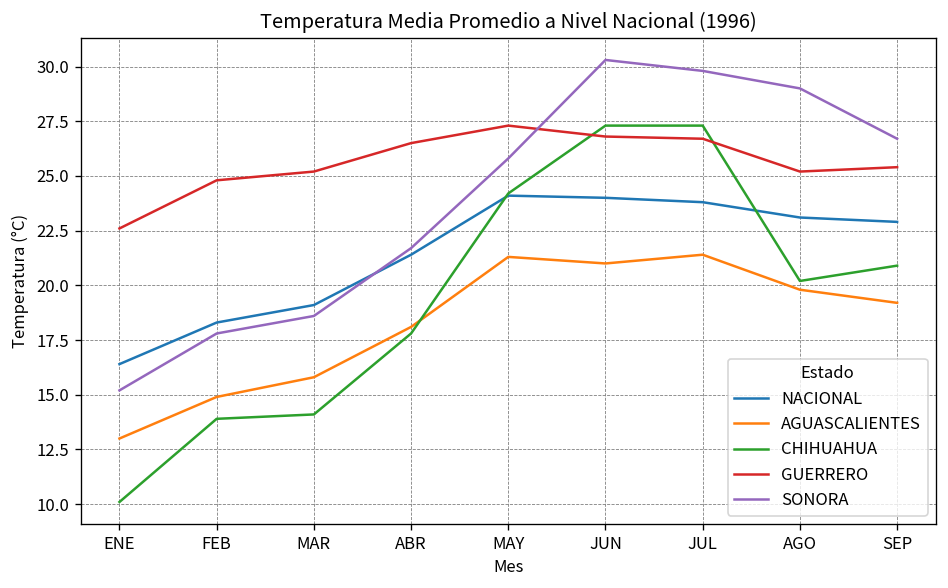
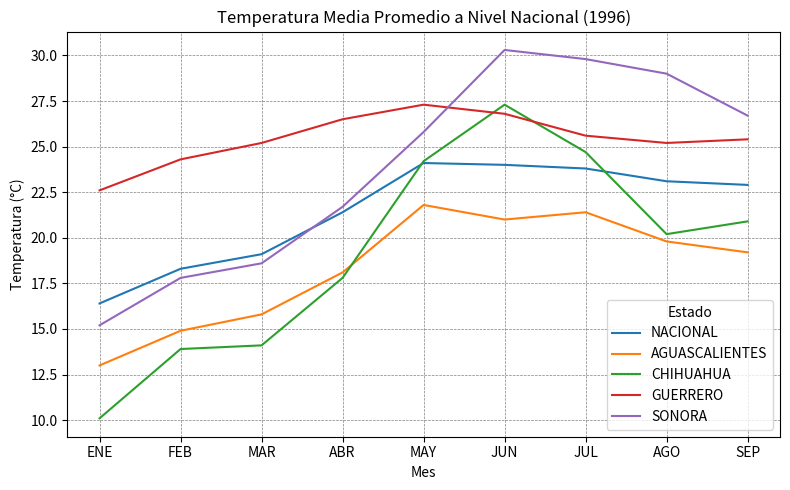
GUERRERO, FEB: 24.8 -> 24.3
AGUASCALIENTES, MAY: 21.3 -> 21.8
CHIHUAHUA, JUL: 27.3 -> 24.7
GUERRERO, JUL: 26.7 -> 25.6
